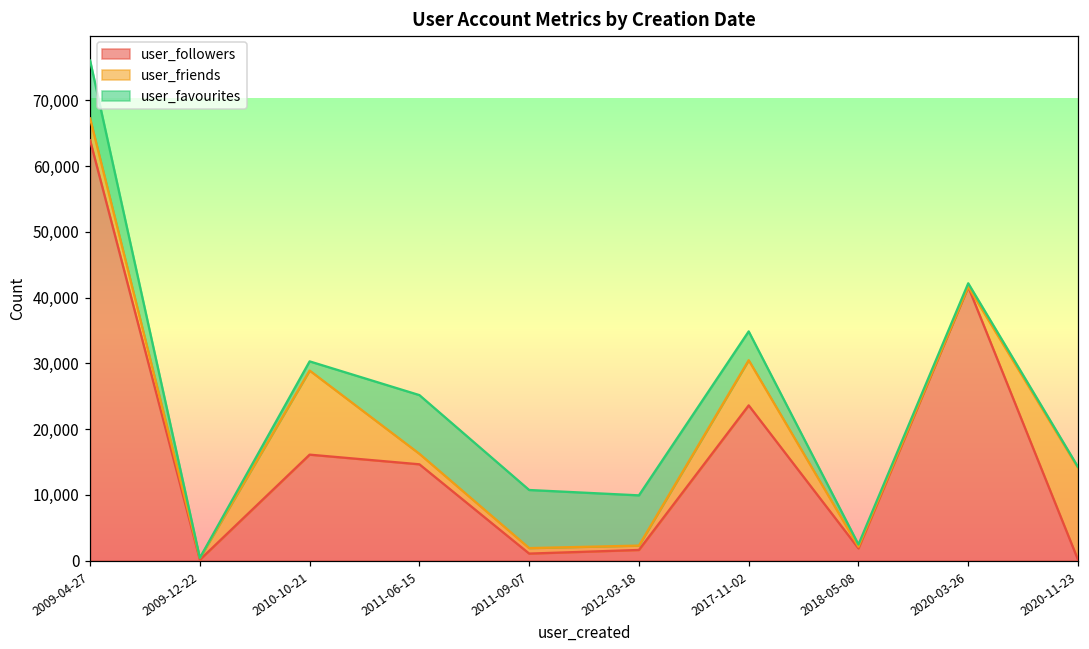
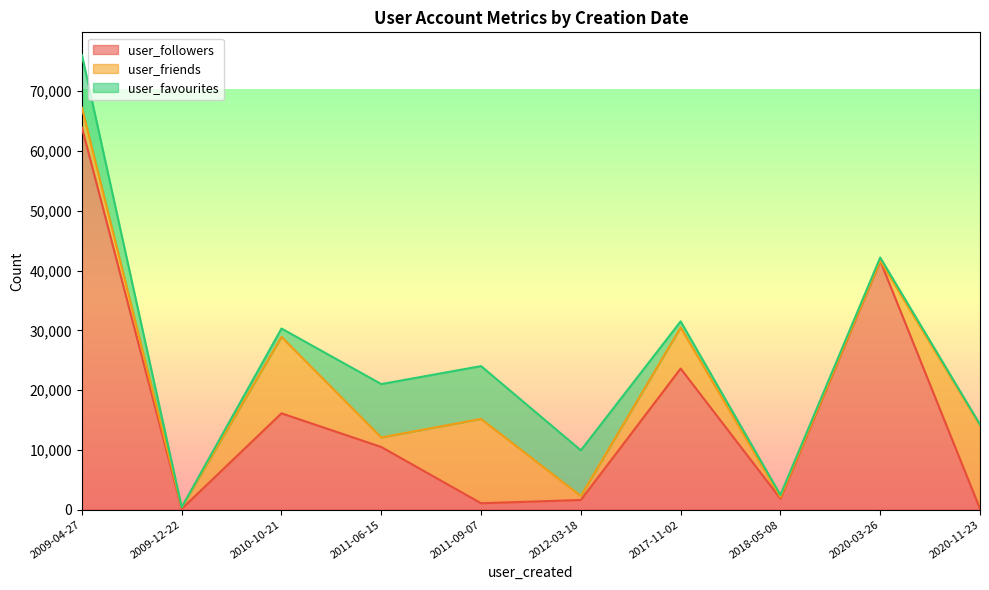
user_followers, 2011-06-15: 15,000 -> 10,000
user_friends, 2011-09-07: 1,000 -> 14,000
user_favourites, 2017-11-02: 4,000 -> 1,000
